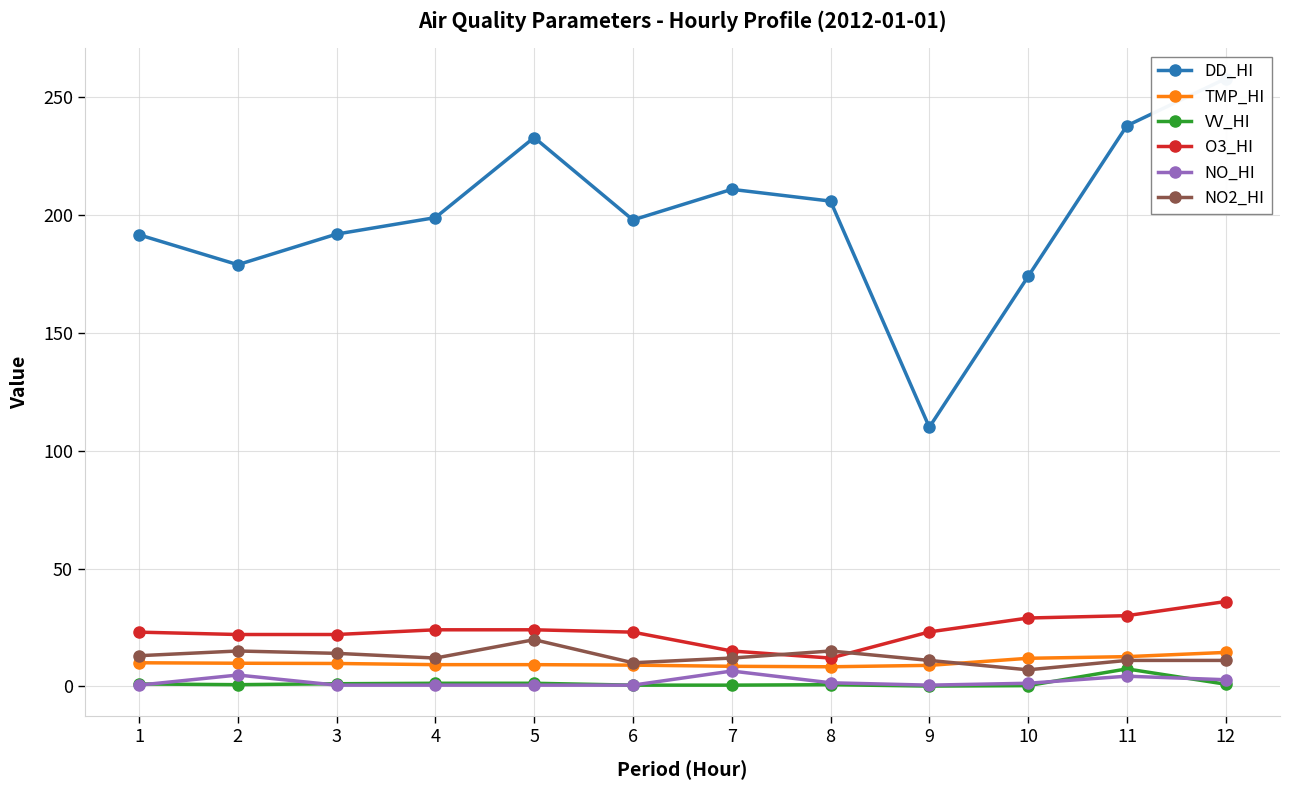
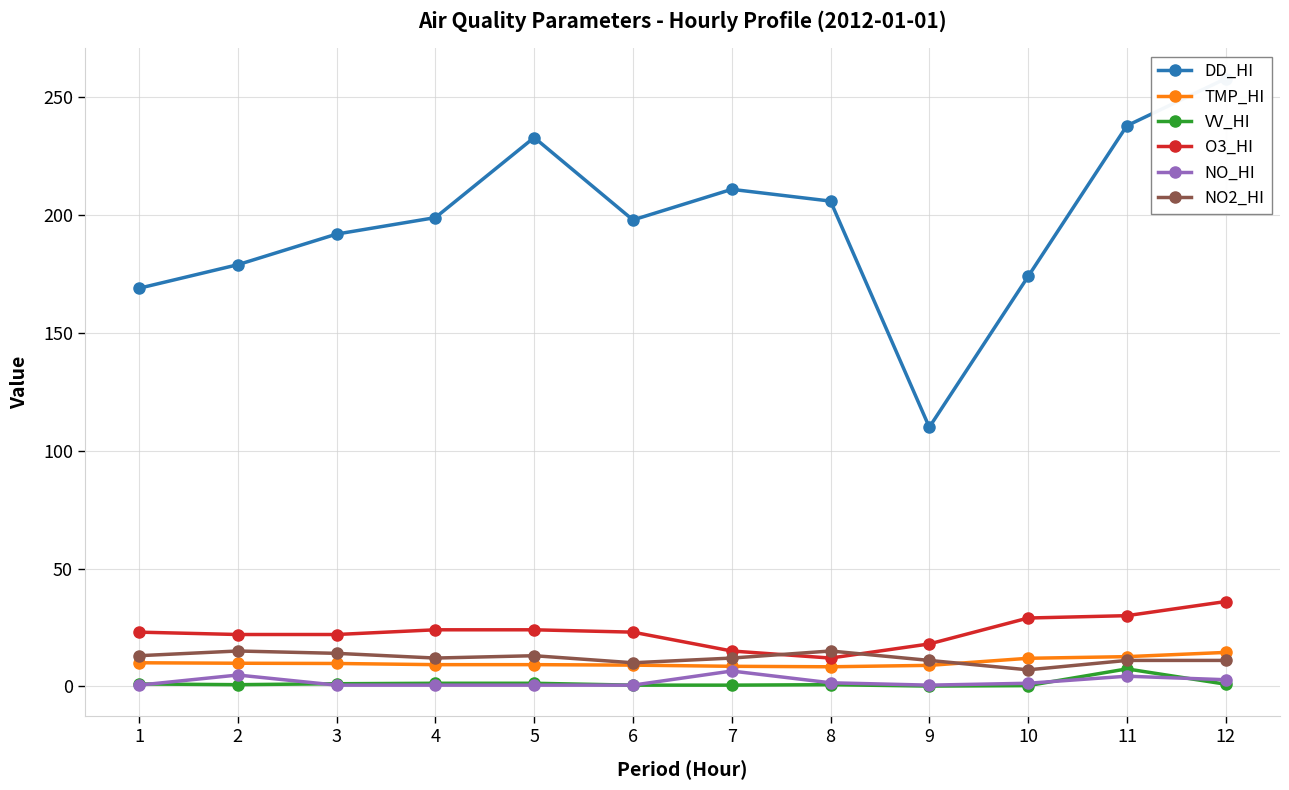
DD_HI, 1: 192 -> 169
NO2_HI, 5: 20 -> 13
O3_HI, 9: 23 -> 18
